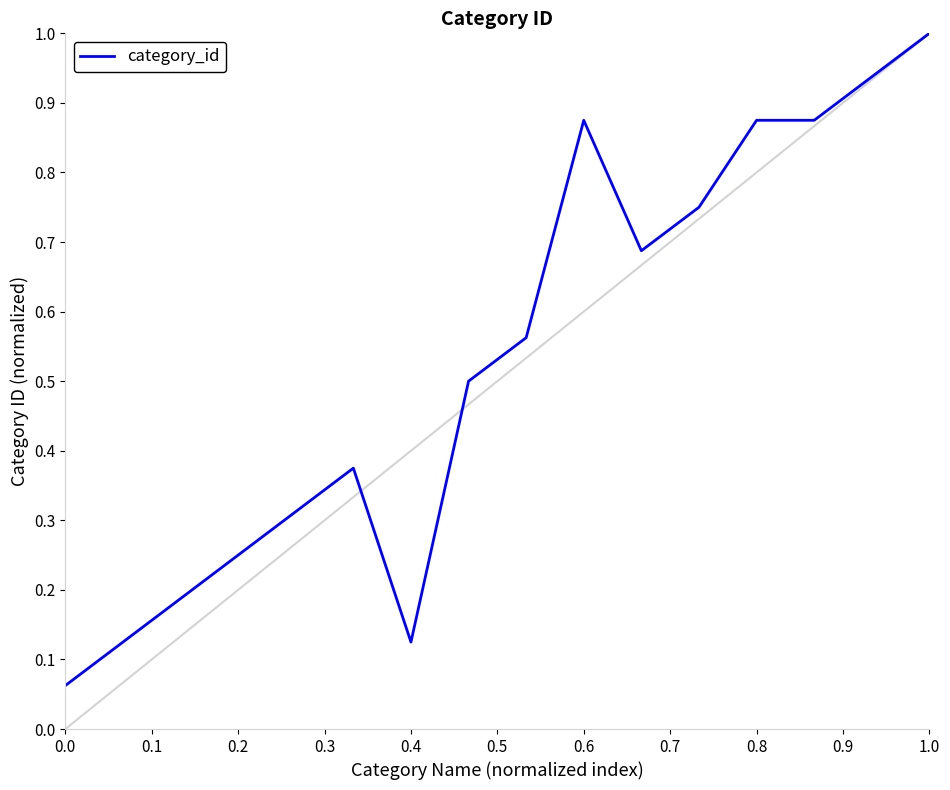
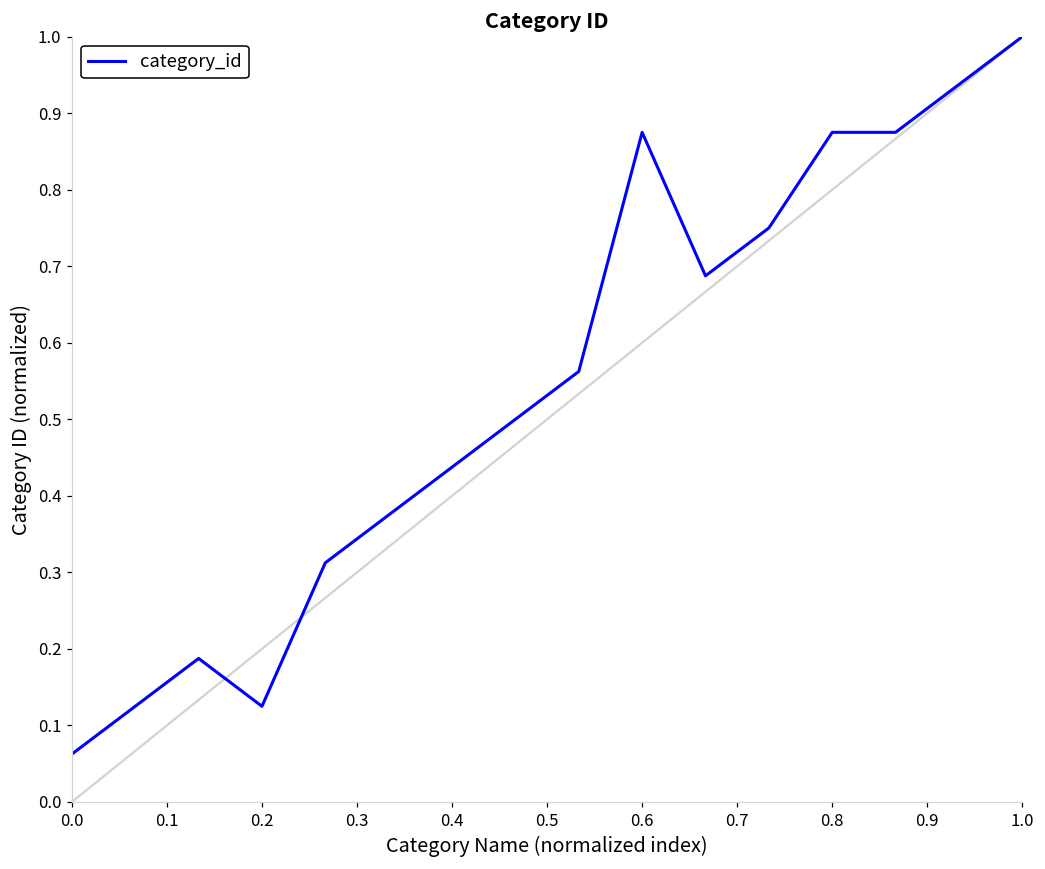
category_id, 0.2: 0.25 -> 0.13
category_id, 0.4: 0.13 -> 0.44
